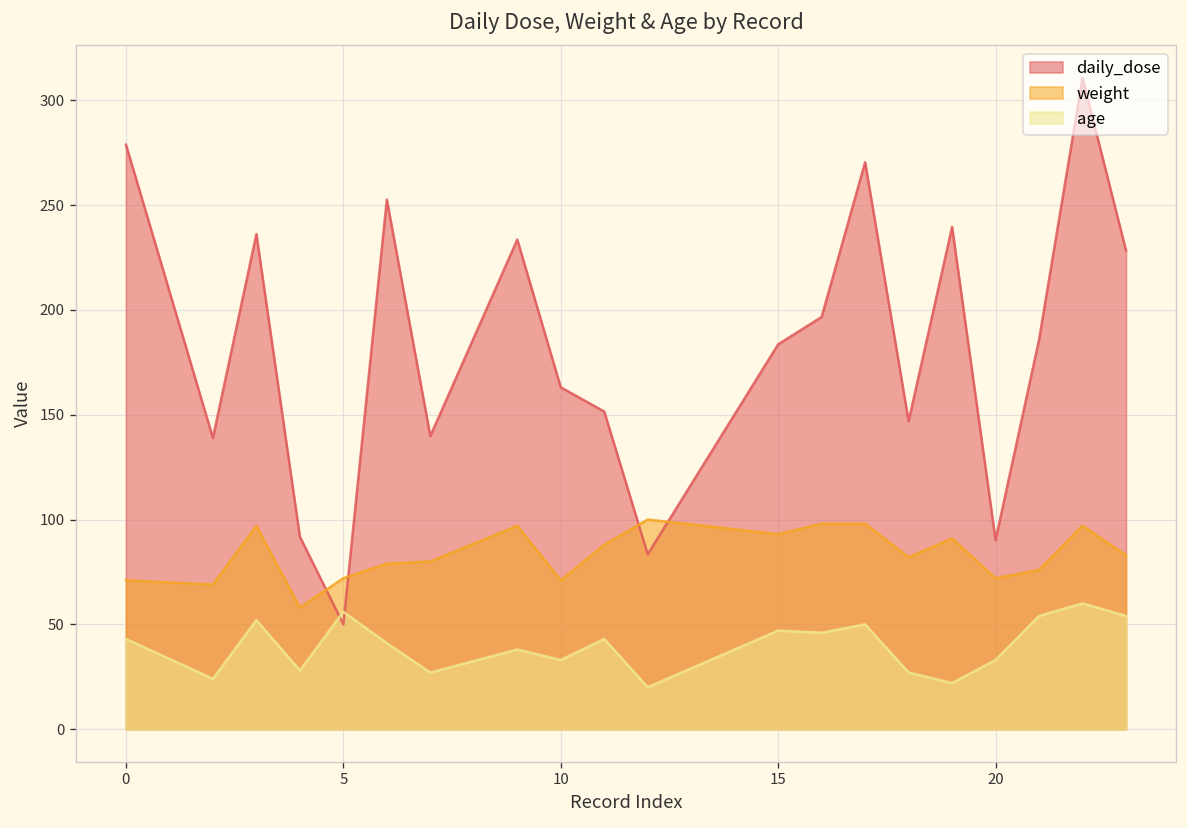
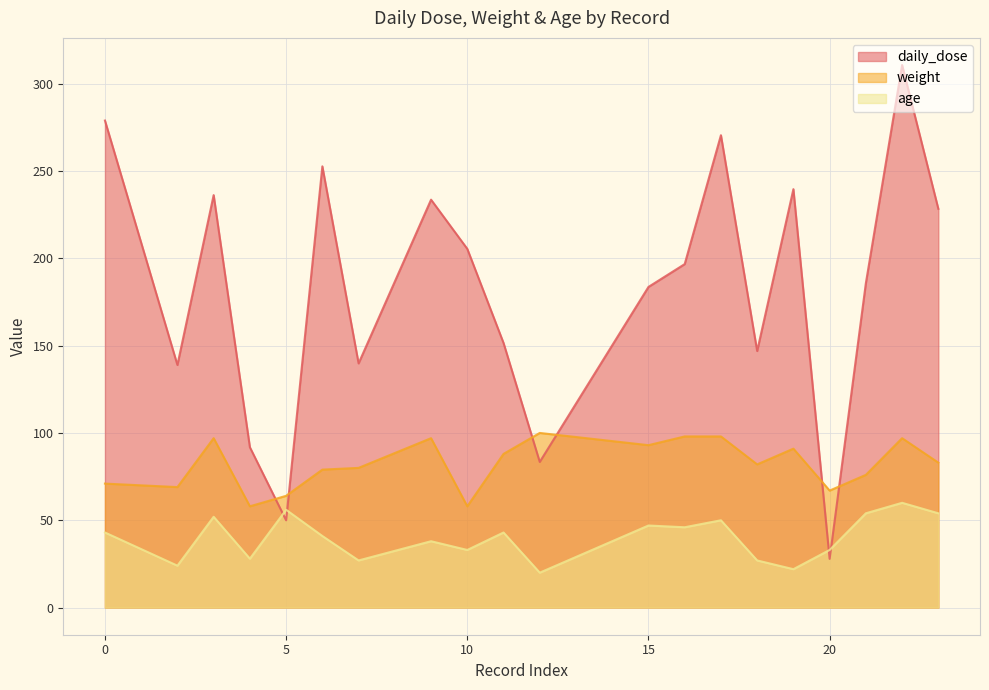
weight, 5: 72 -> 64
daily_dose, 10: 163 -> 205
weight, 10: 71 -> 58
daily_dose, 20: 90 -> 28
weight, 20: 72 -> 67
